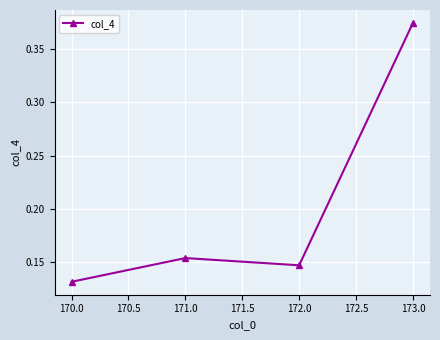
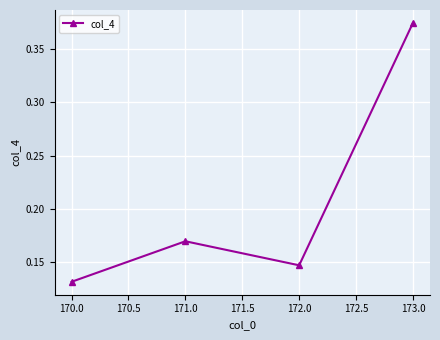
171.0: 0.154 -> 0.170
